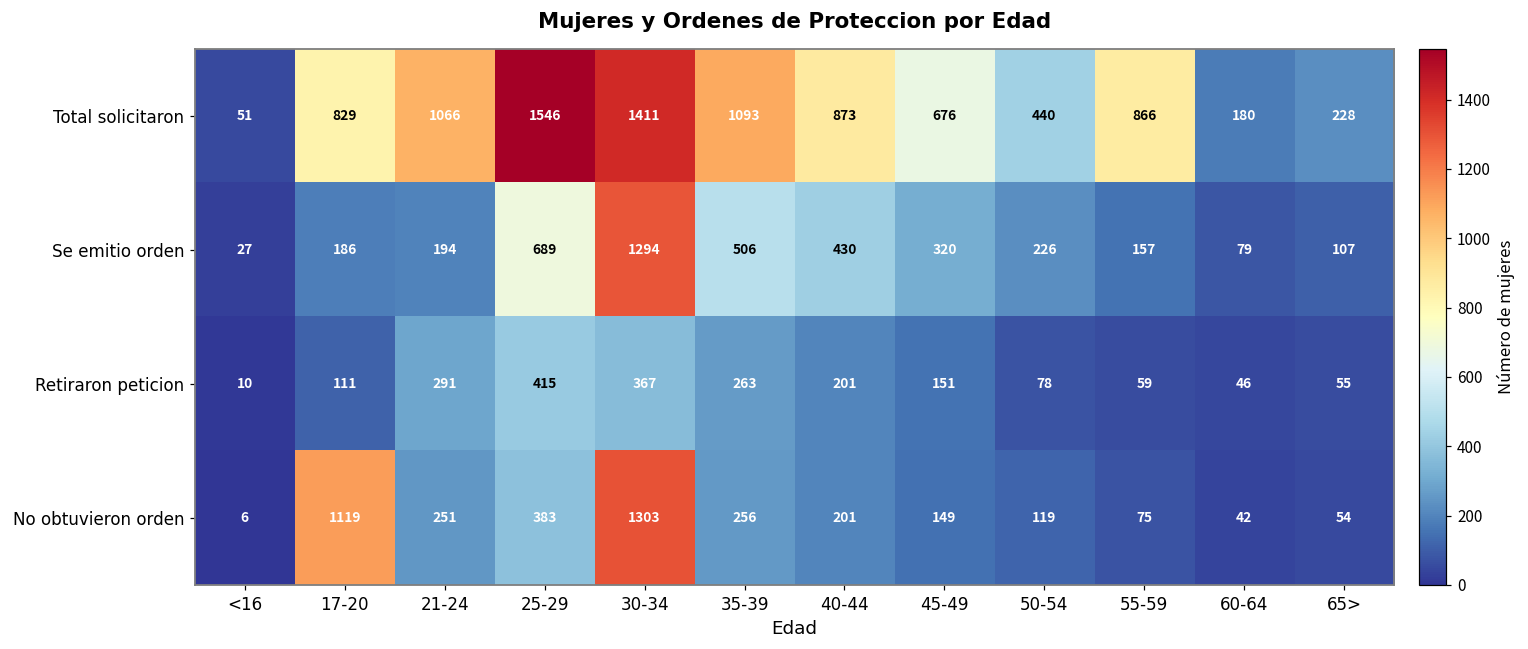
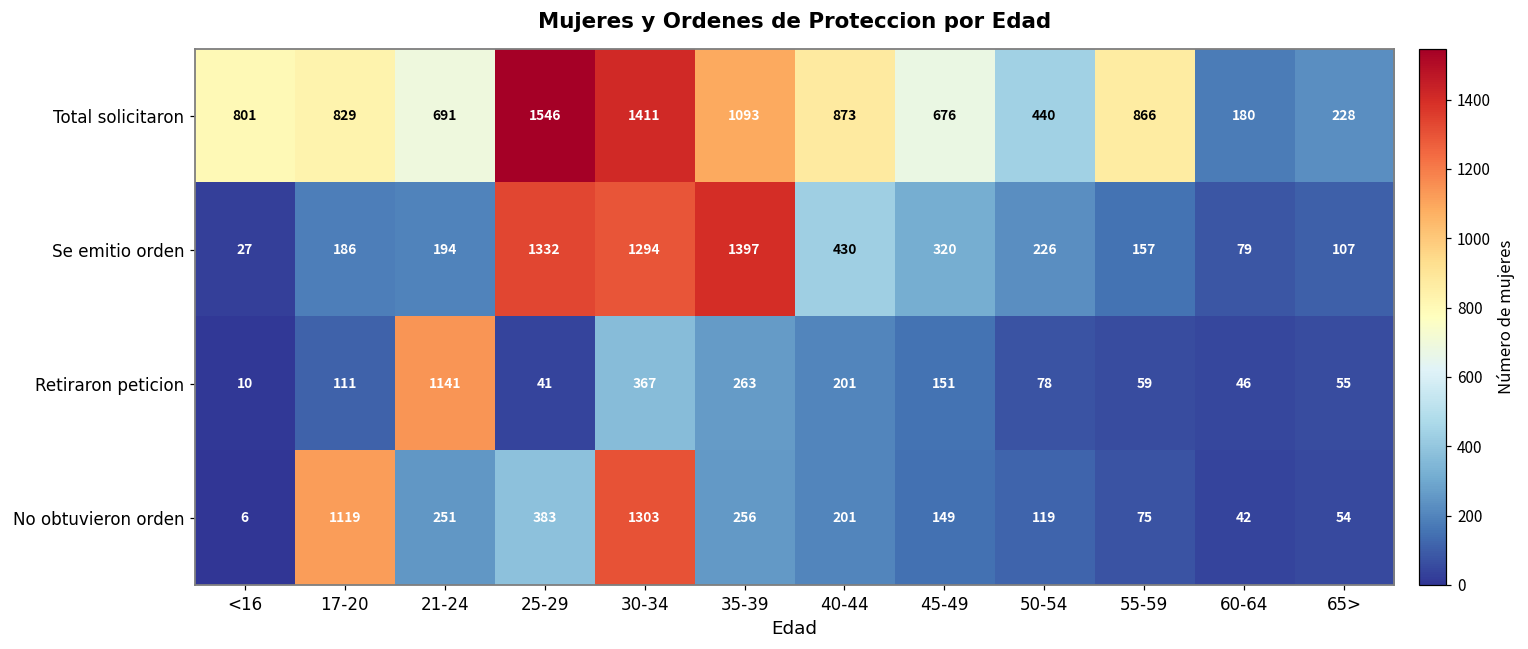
Total solicitaron, <16: 51 -> 801
Total solicitaron, 21-24: 1066 -> 691
Se emitio orden, 25-29: 689 -> 1332
Se emitio orden, 35-39: 506 -> 1397
Retiraron peticion, 21-24: 291 -> 1141
Retiraron peticion, 25-29: 415 -> 41
